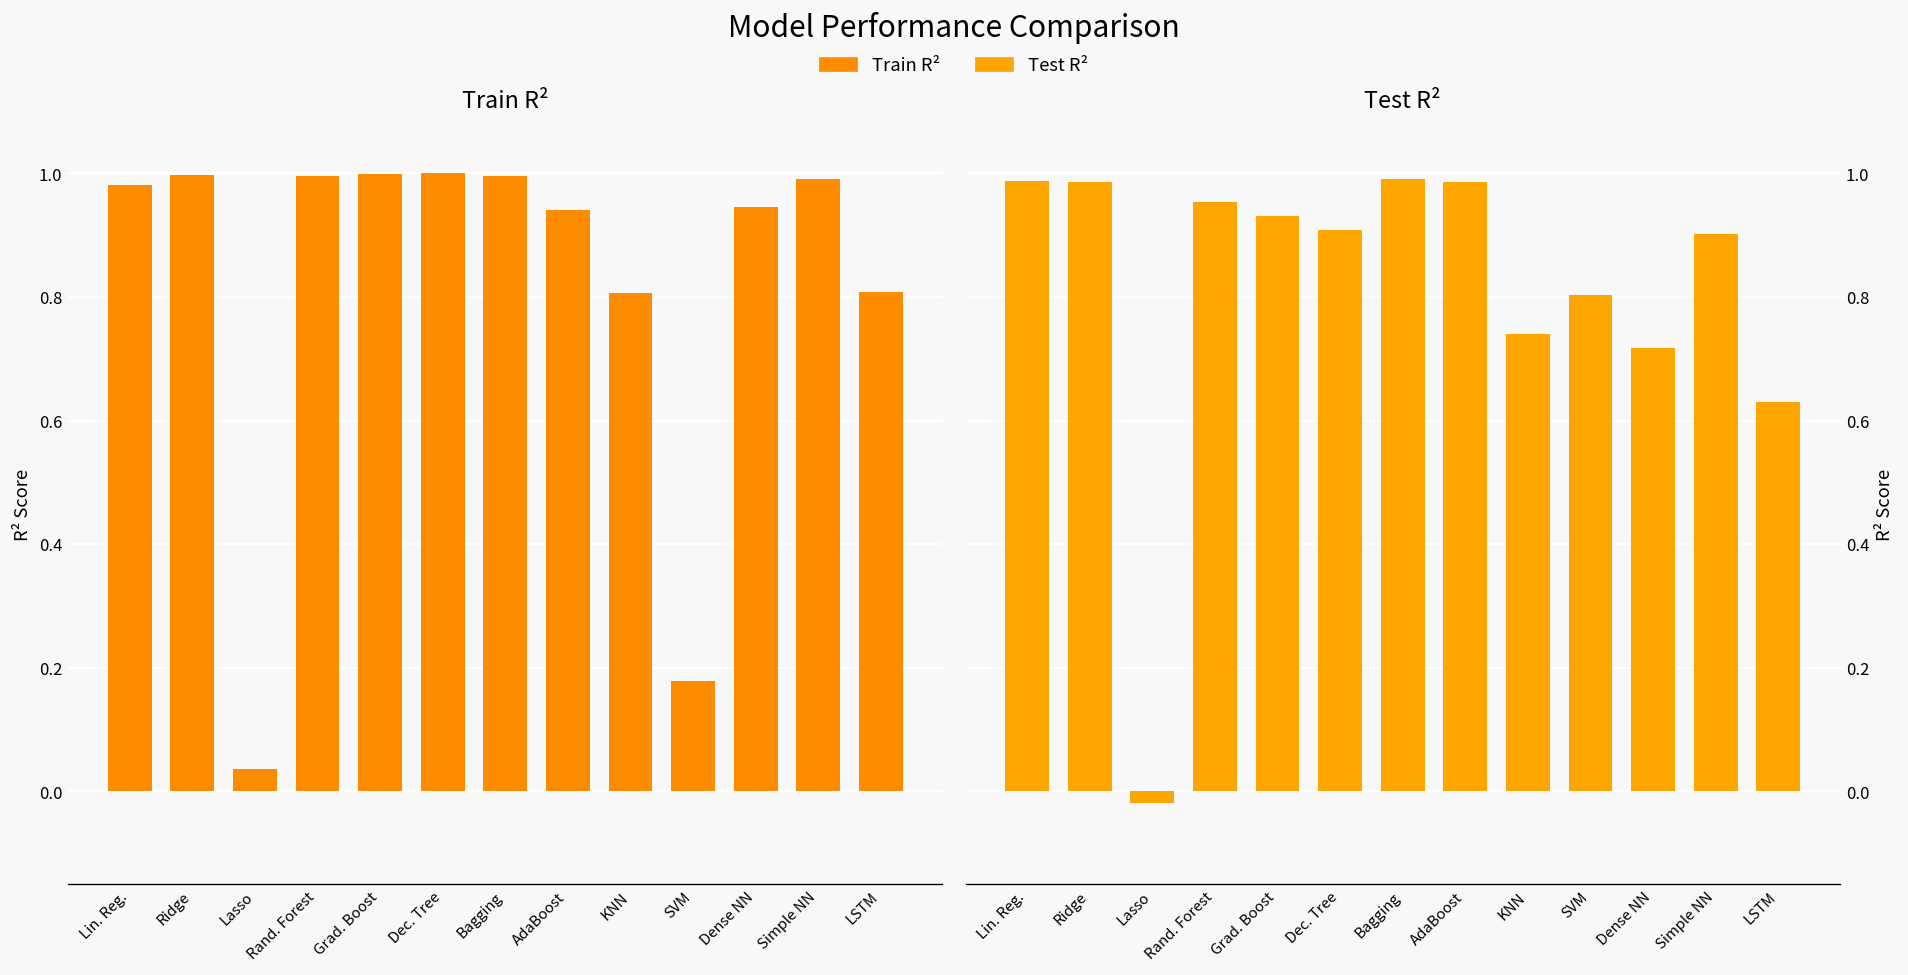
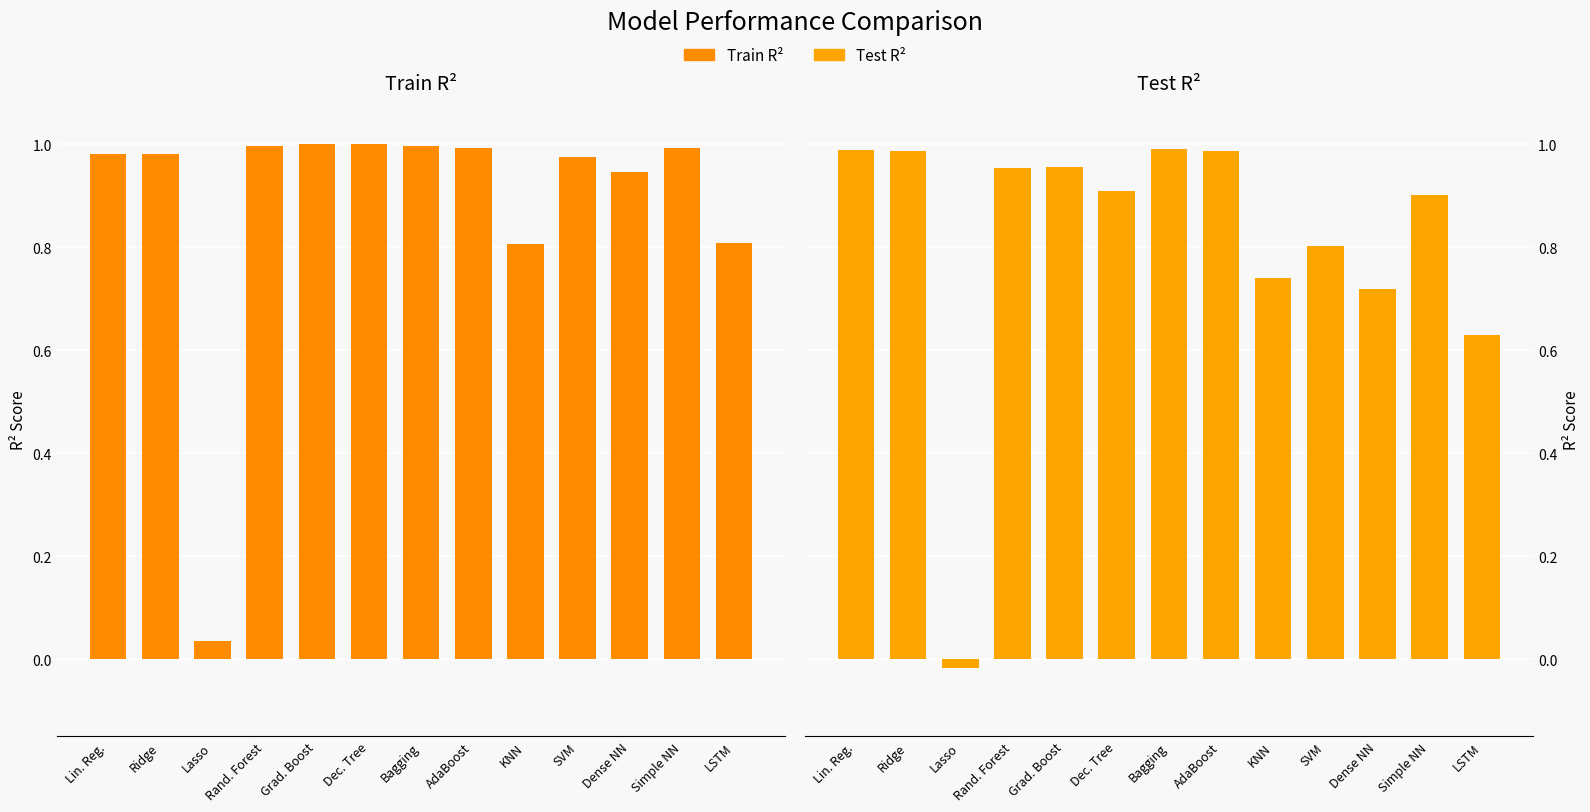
Train R², Ridge: 1.00 -> 0.98
Train R², AdaBoost: 0.94 -> 0.99
Train R², SVM: 0.18 -> 0.98
Test R², Grad. Boost: 0.93 -> 0.96
